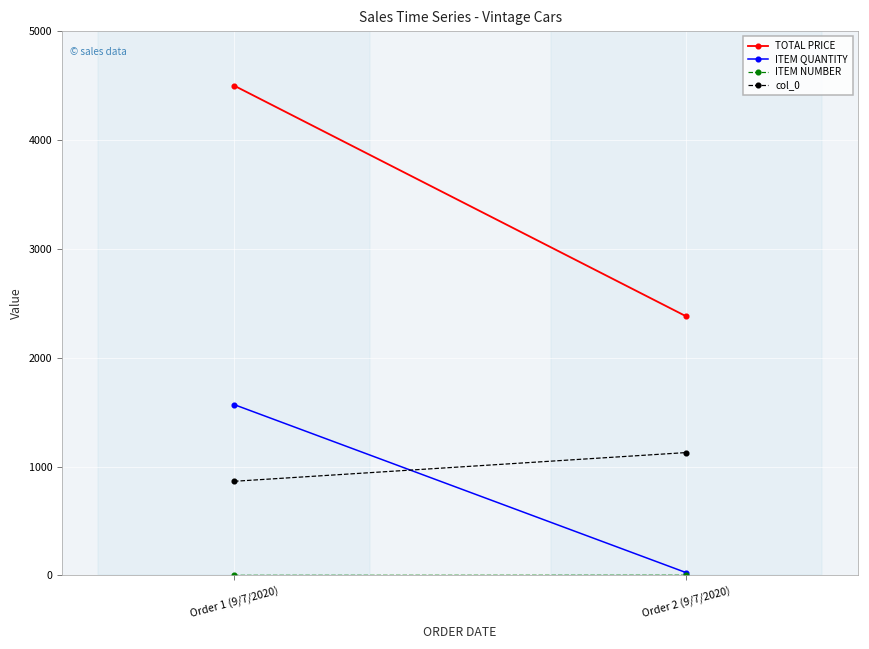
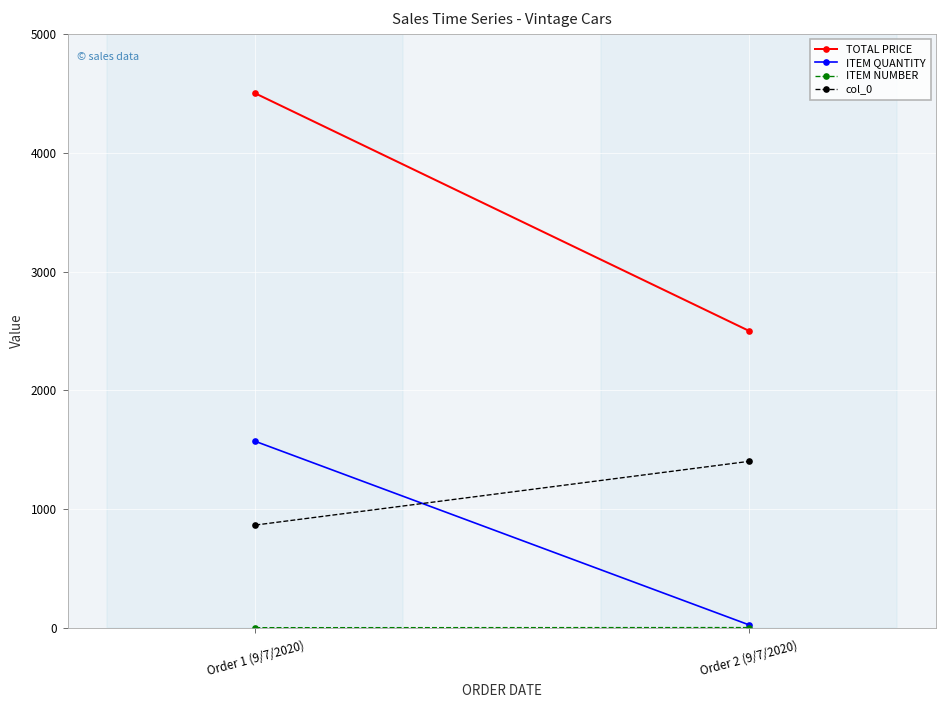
TOTAL PRICE, Order 2 (9/7/2020): 2400 -> 2500
col_0, Order 2 (9/7/2020): 1100 -> 1400
